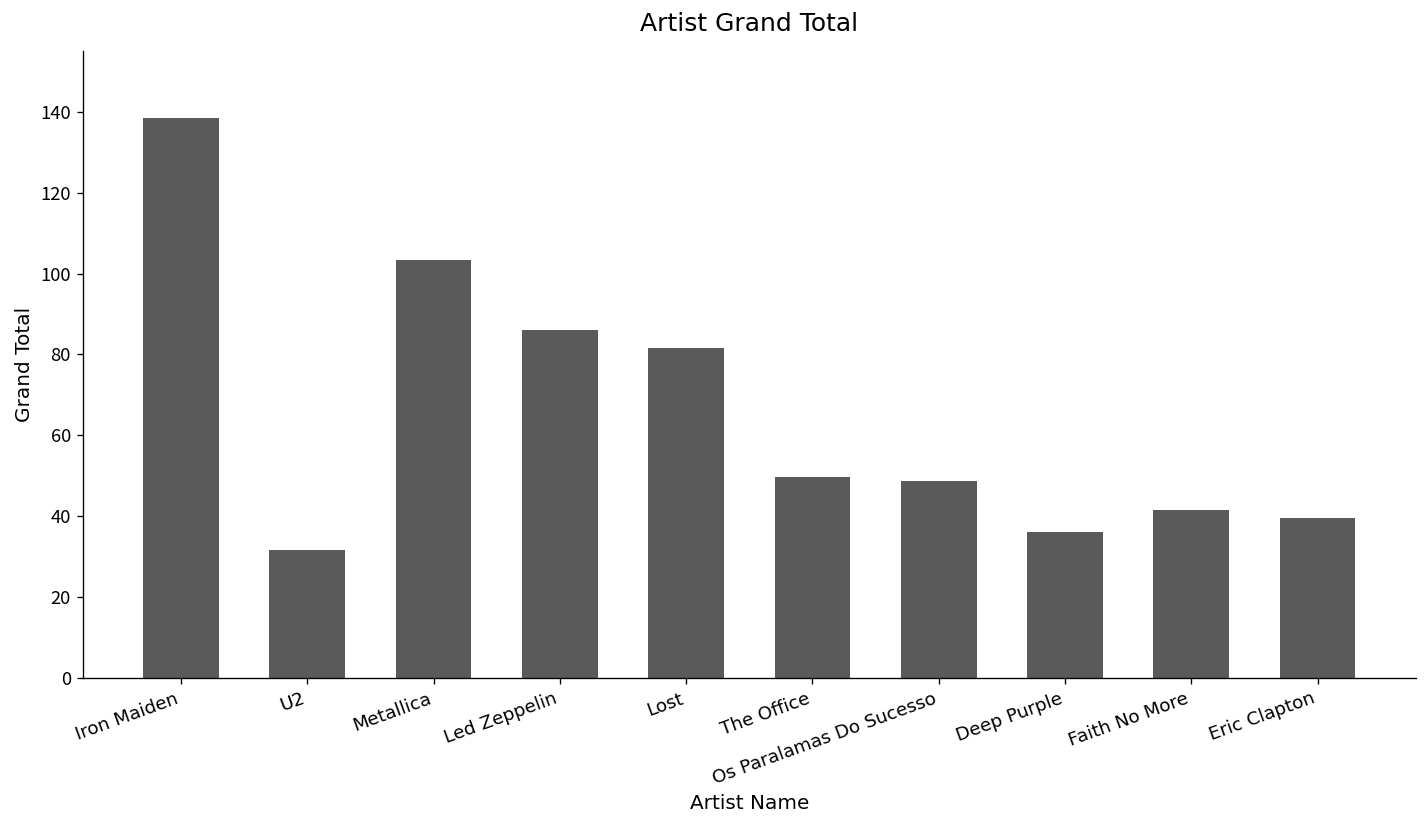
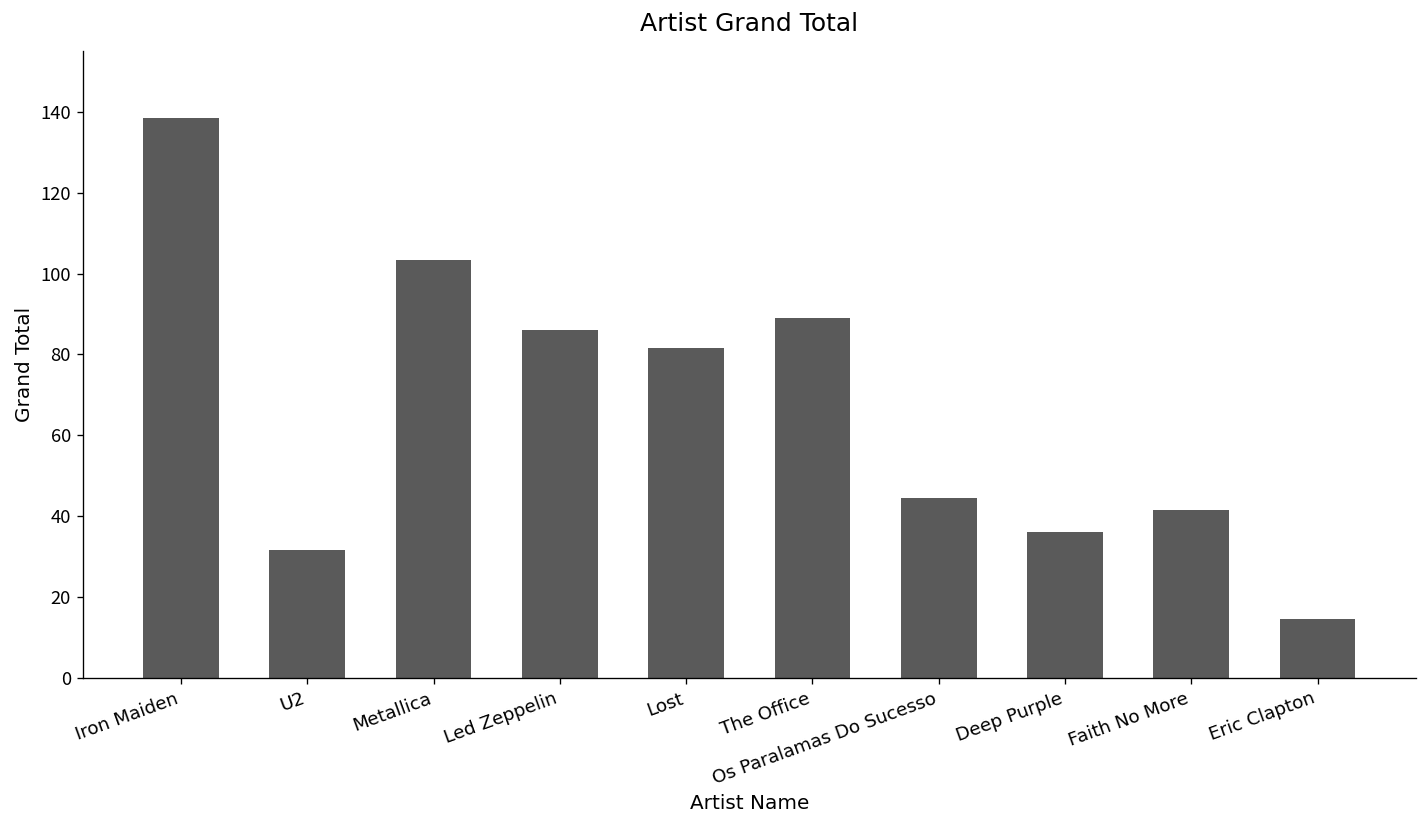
The Office: 50 -> 89
Os Paralamas Do Sucesso: 49 -> 45
Eric Clapton: 40 -> 15
